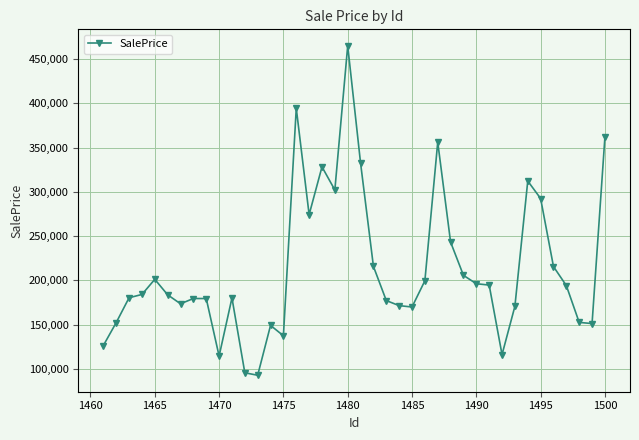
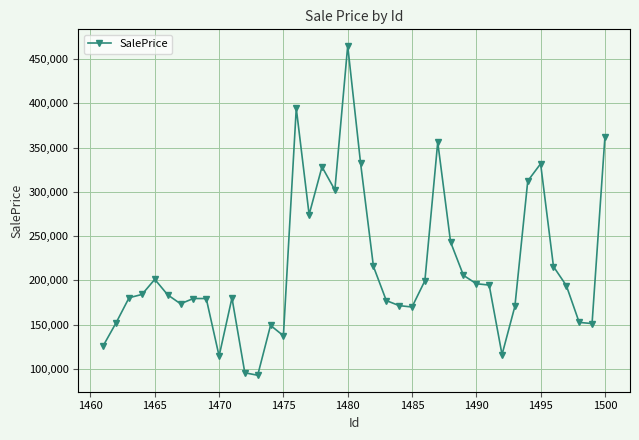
1495: 290,000 -> 330,000
